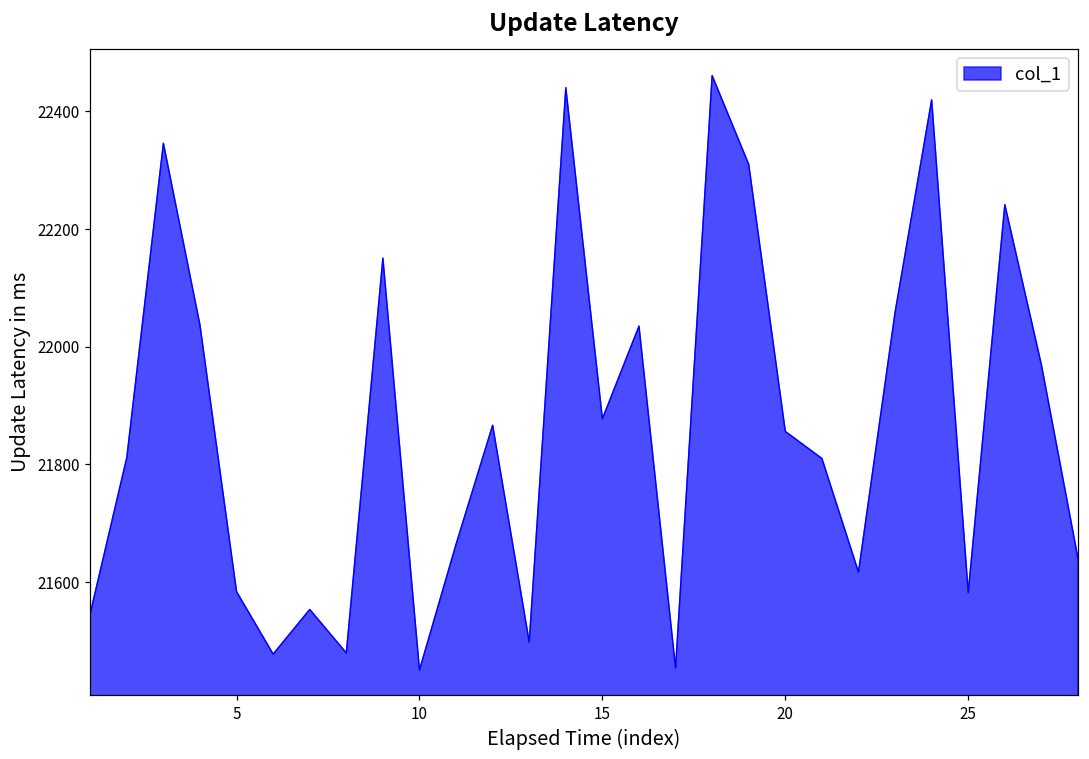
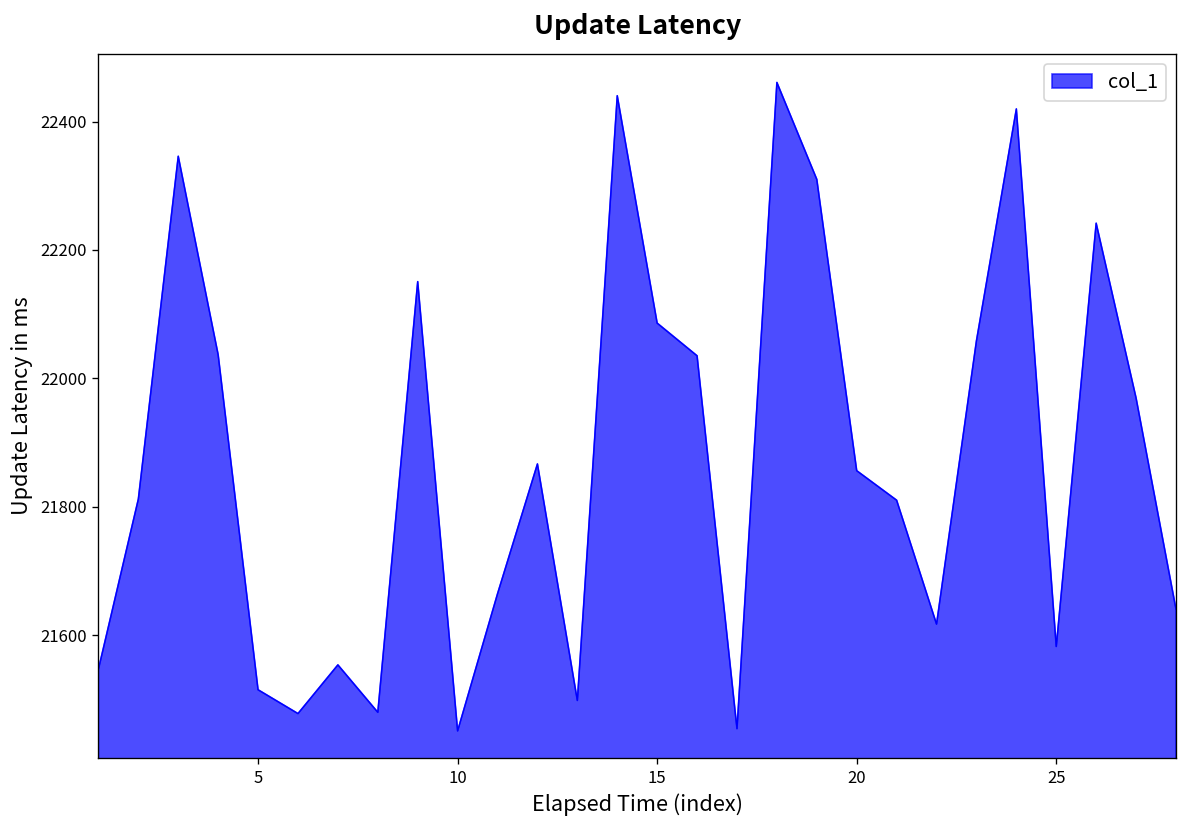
5: 21580 -> 21510
15: 21880 -> 22090
